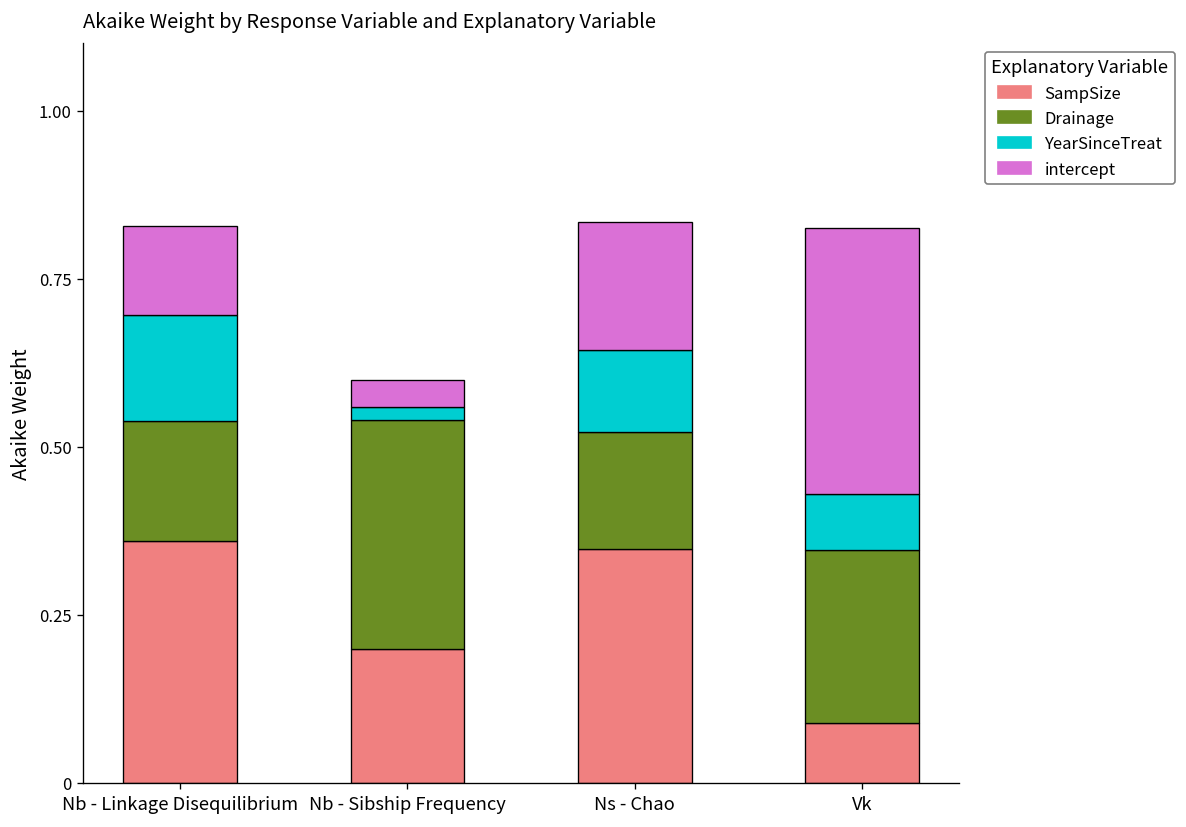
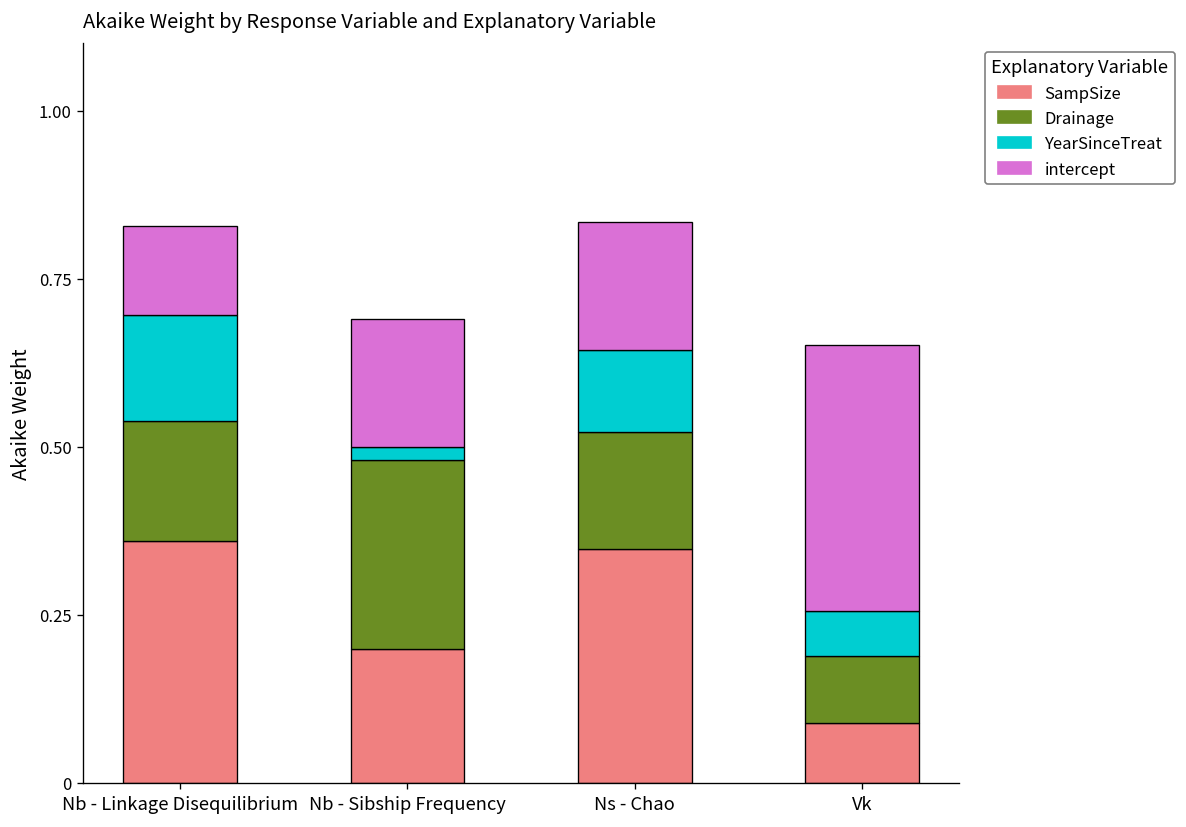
Drainage, Nb - Sibship Frequency: 0.34 -> 0.28
intercept, Nb - Sibship Frequency: 0.04 -> 0.19
Drainage, Vk: 0.26 -> 0.10
YearSinceTreat, Vk: 0.08 -> 0.07
